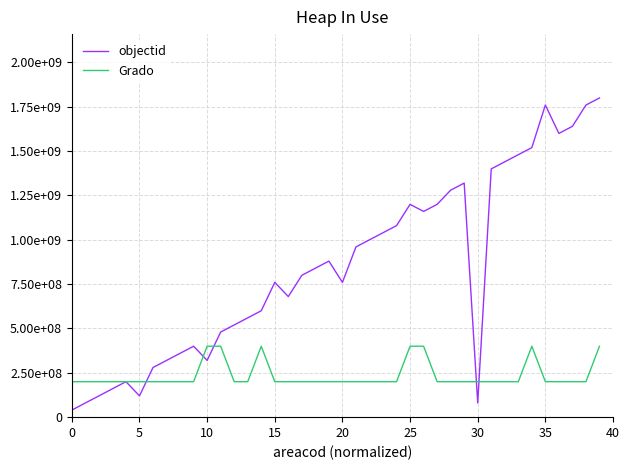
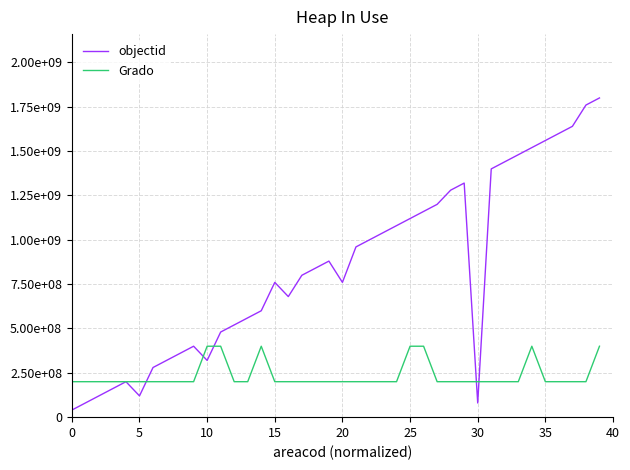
objectid, 25: 1200000000 -> 1120000000
objectid, 35: 1760000000 -> 1560000000
